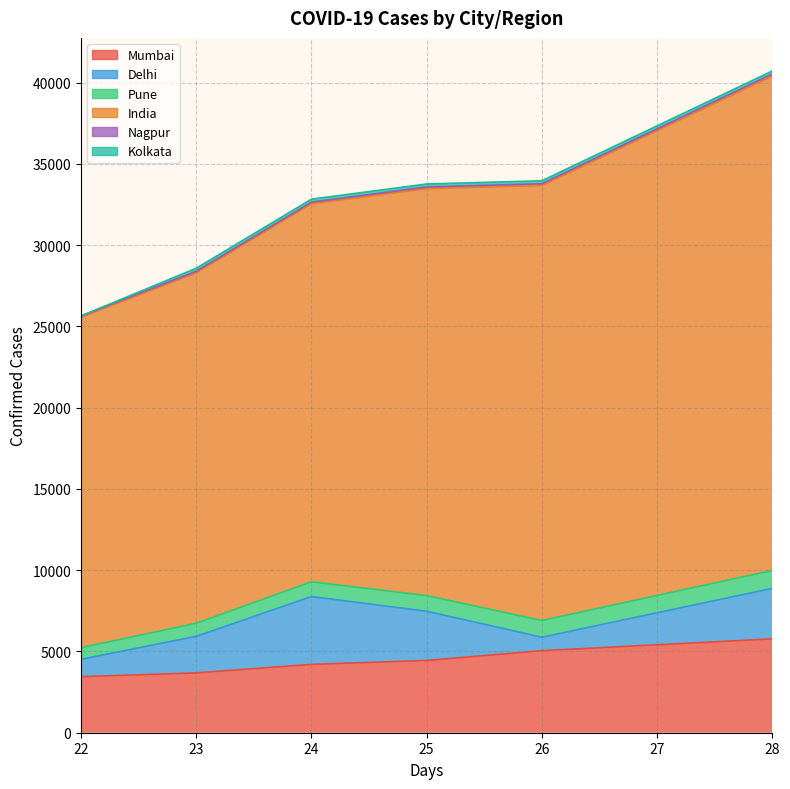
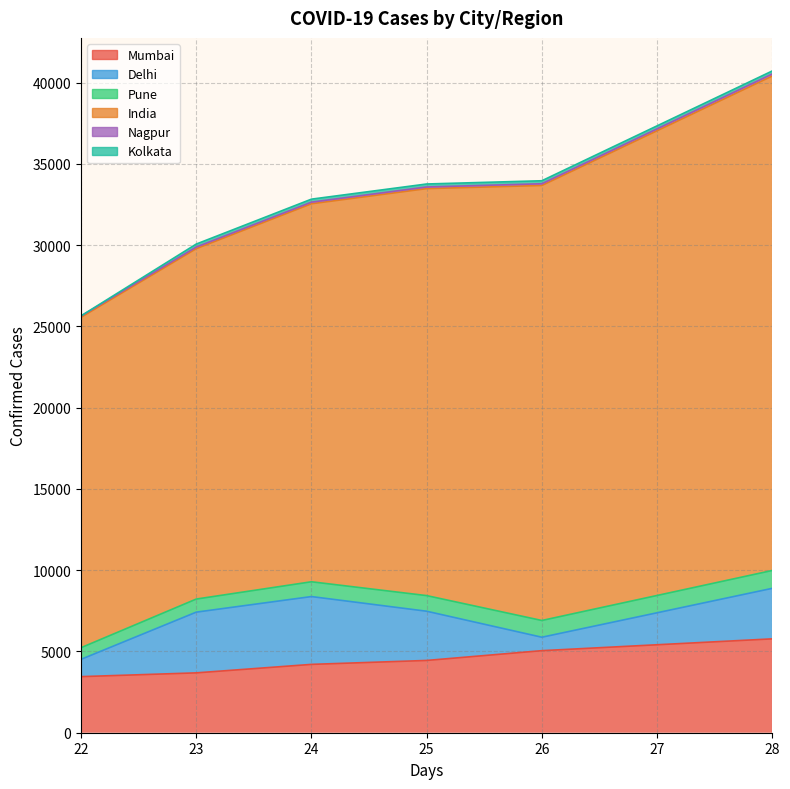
Delhi, 23: 2200 -> 3700
